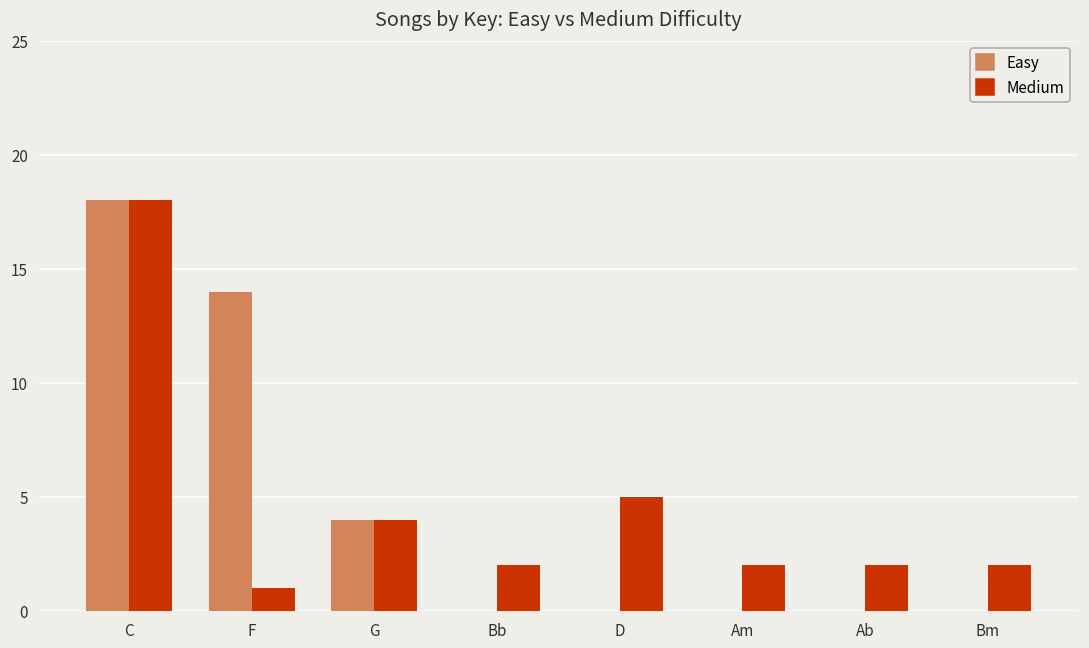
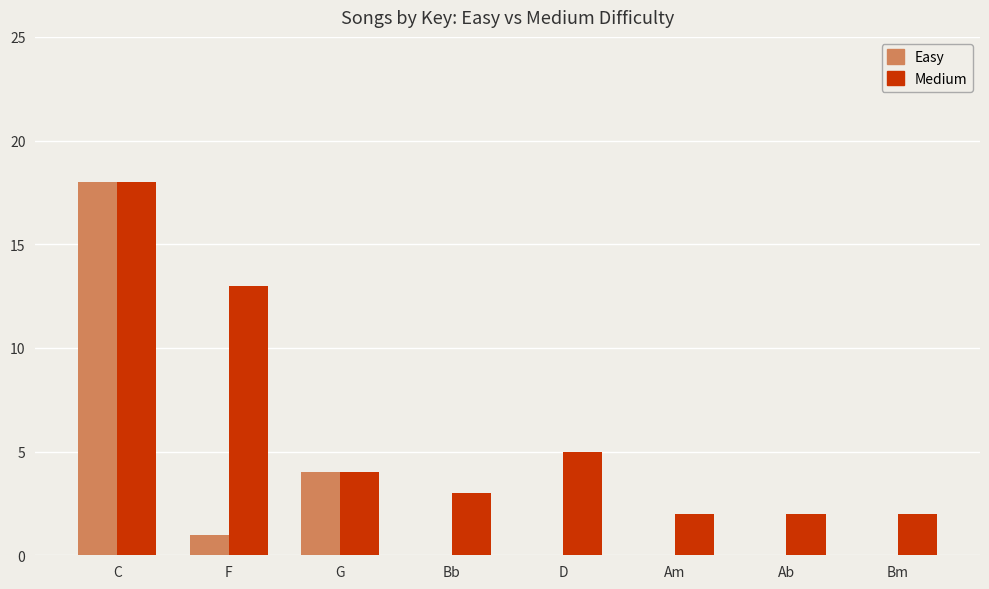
Easy, F: 14 -> 1
Medium, F: 1 -> 13
Medium, Bb: 2 -> 3
